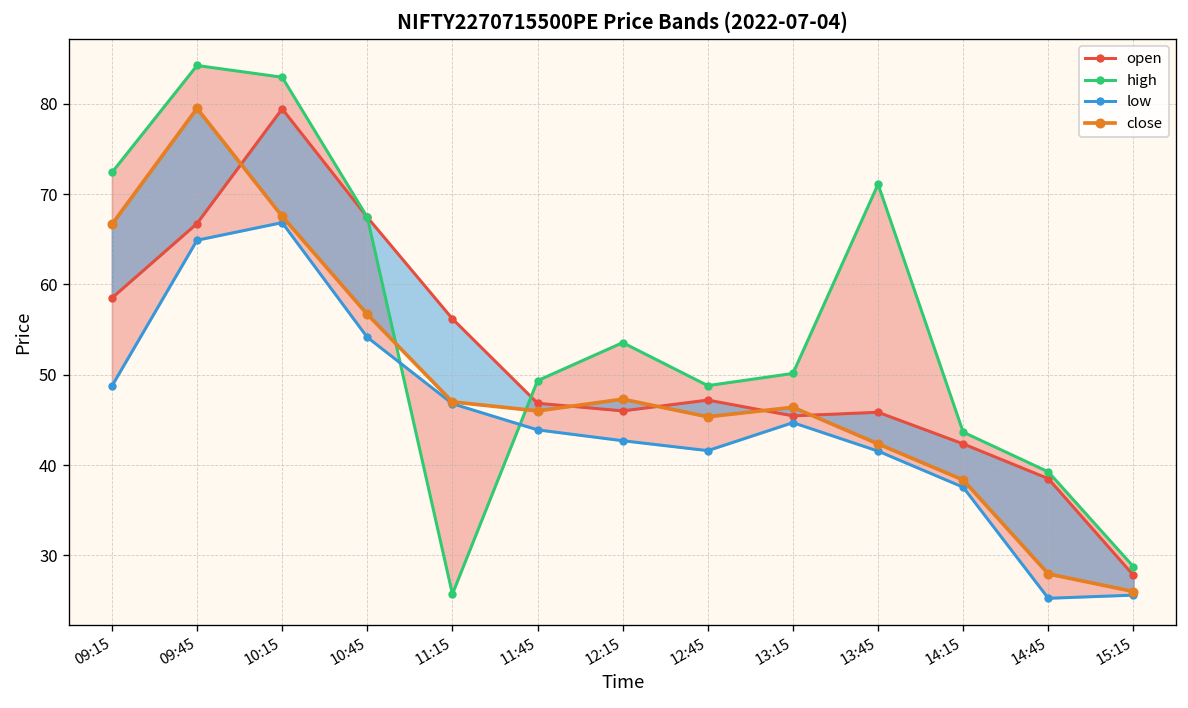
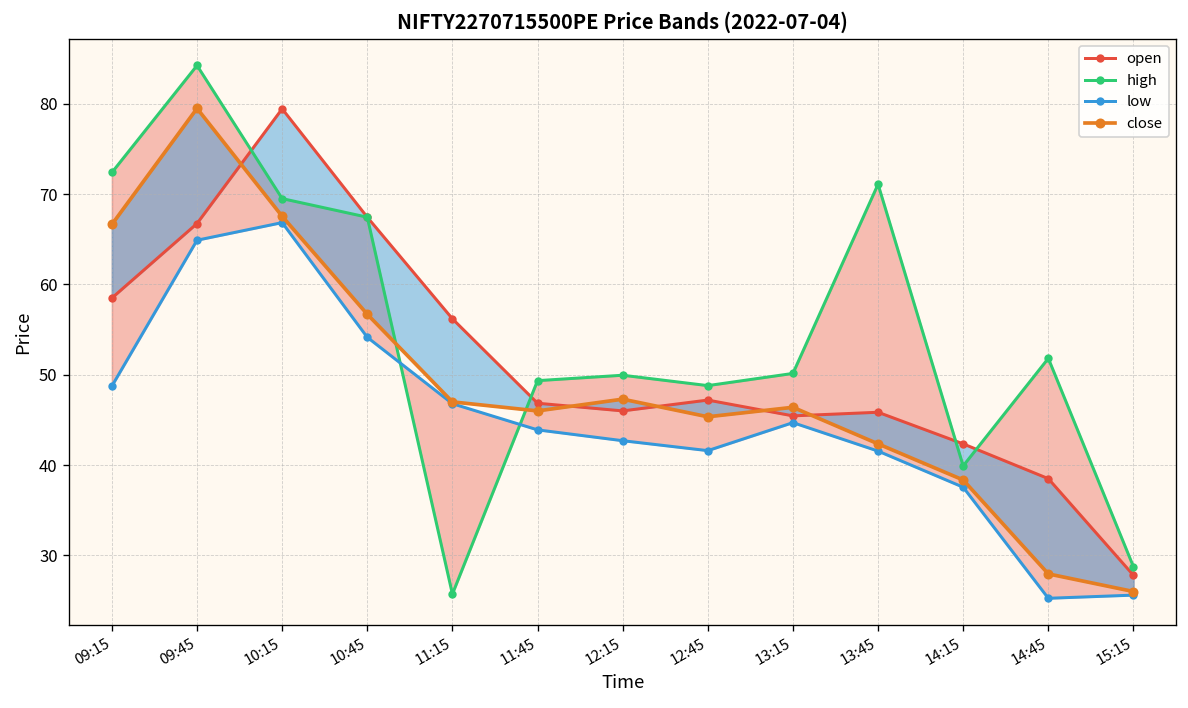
high, 10:15: 83 -> 70
high, 12:15: 54 -> 50
high, 14:15: 44 -> 40
high, 14:45: 39 -> 52
